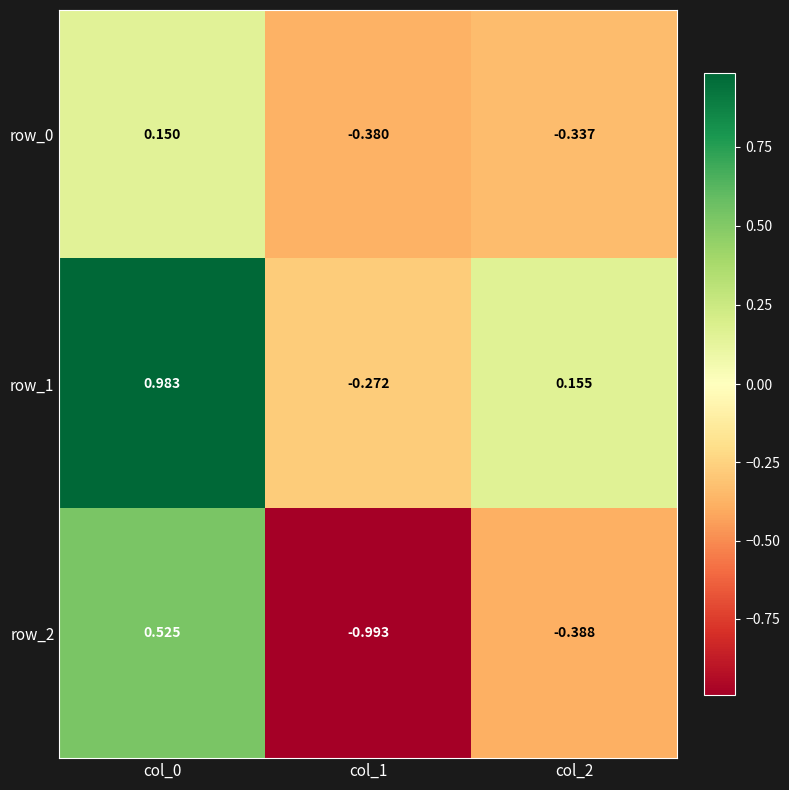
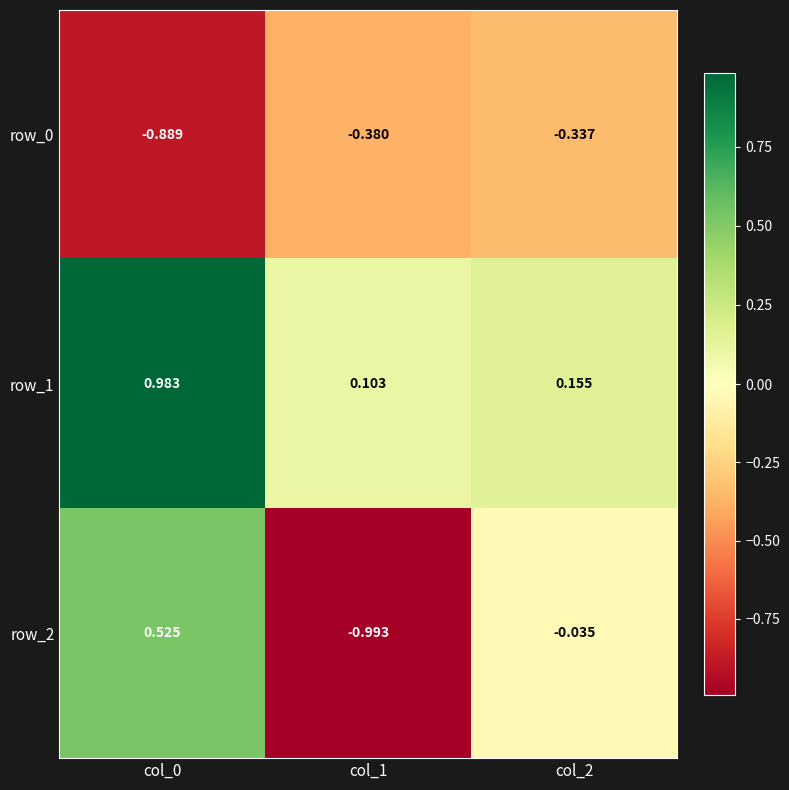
row_0, col_0: 0.150 -> -0.889
row_1, col_1: -0.272 -> 0.103
row_2, col_2: -0.388 -> -0.035
